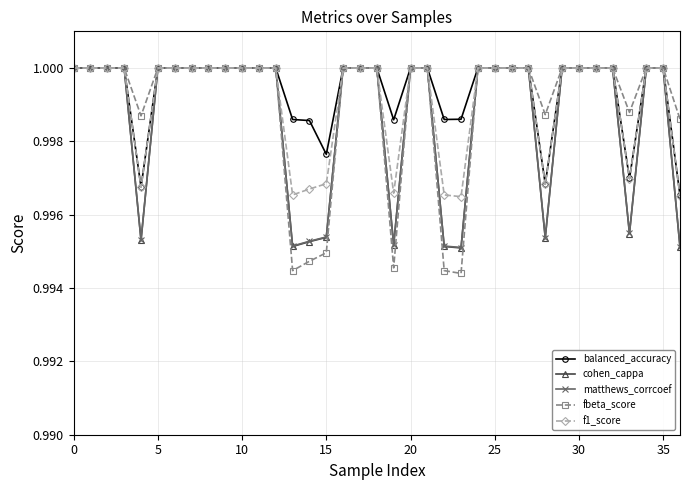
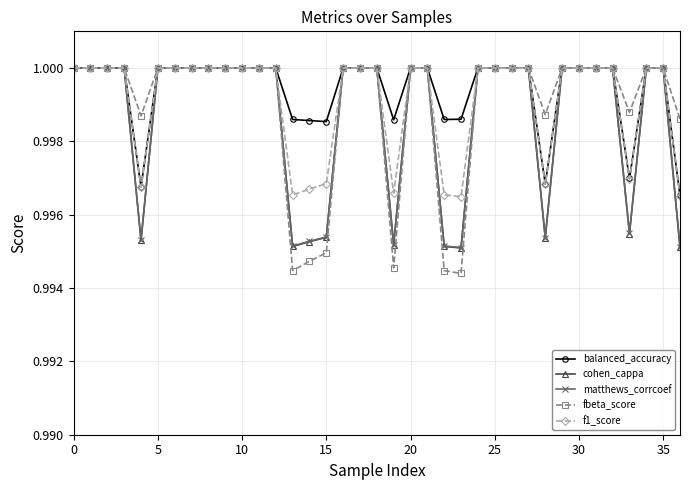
balanced_accuracy, 15: 0.9976 -> 0.9985
